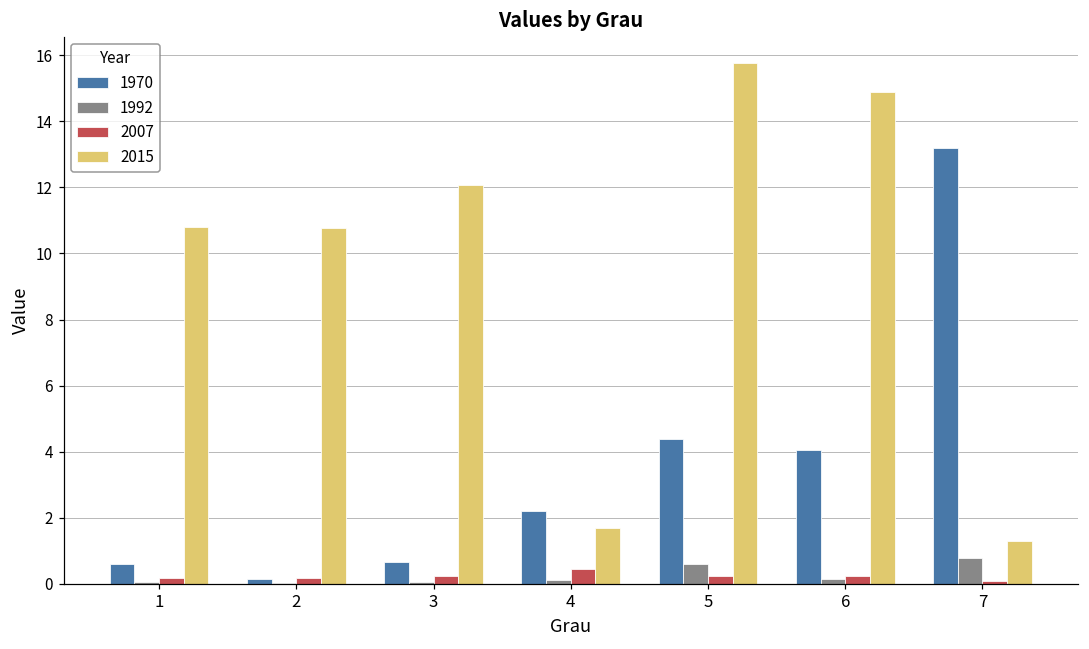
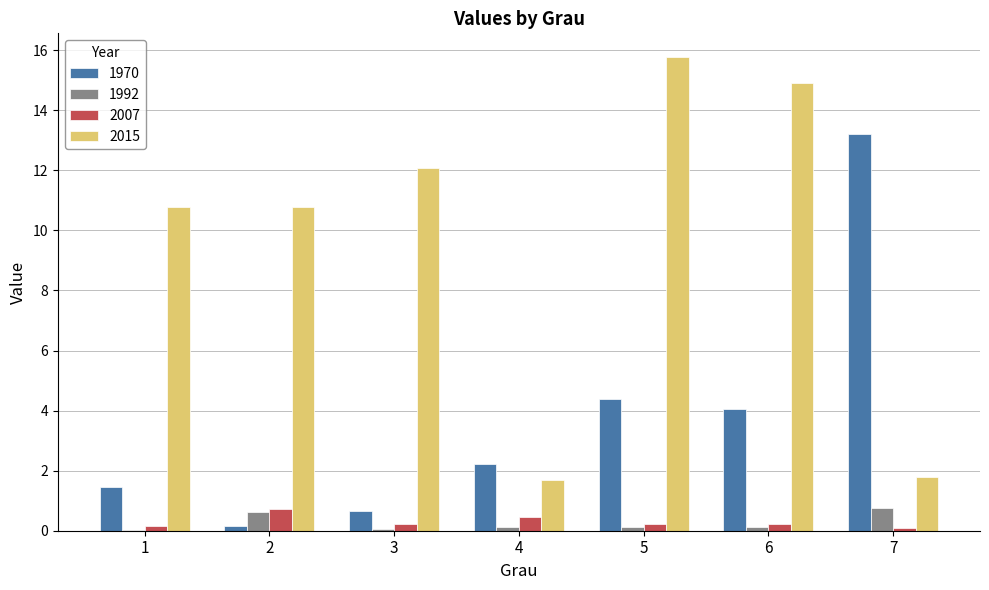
1970, 1: 0.6 -> 1.4
1992, 2: 0.0 -> 0.6
2007, 2: 0.2 -> 0.7
1992, 5: 0.6 -> 0.1
2015, 7: 1.3 -> 1.8
